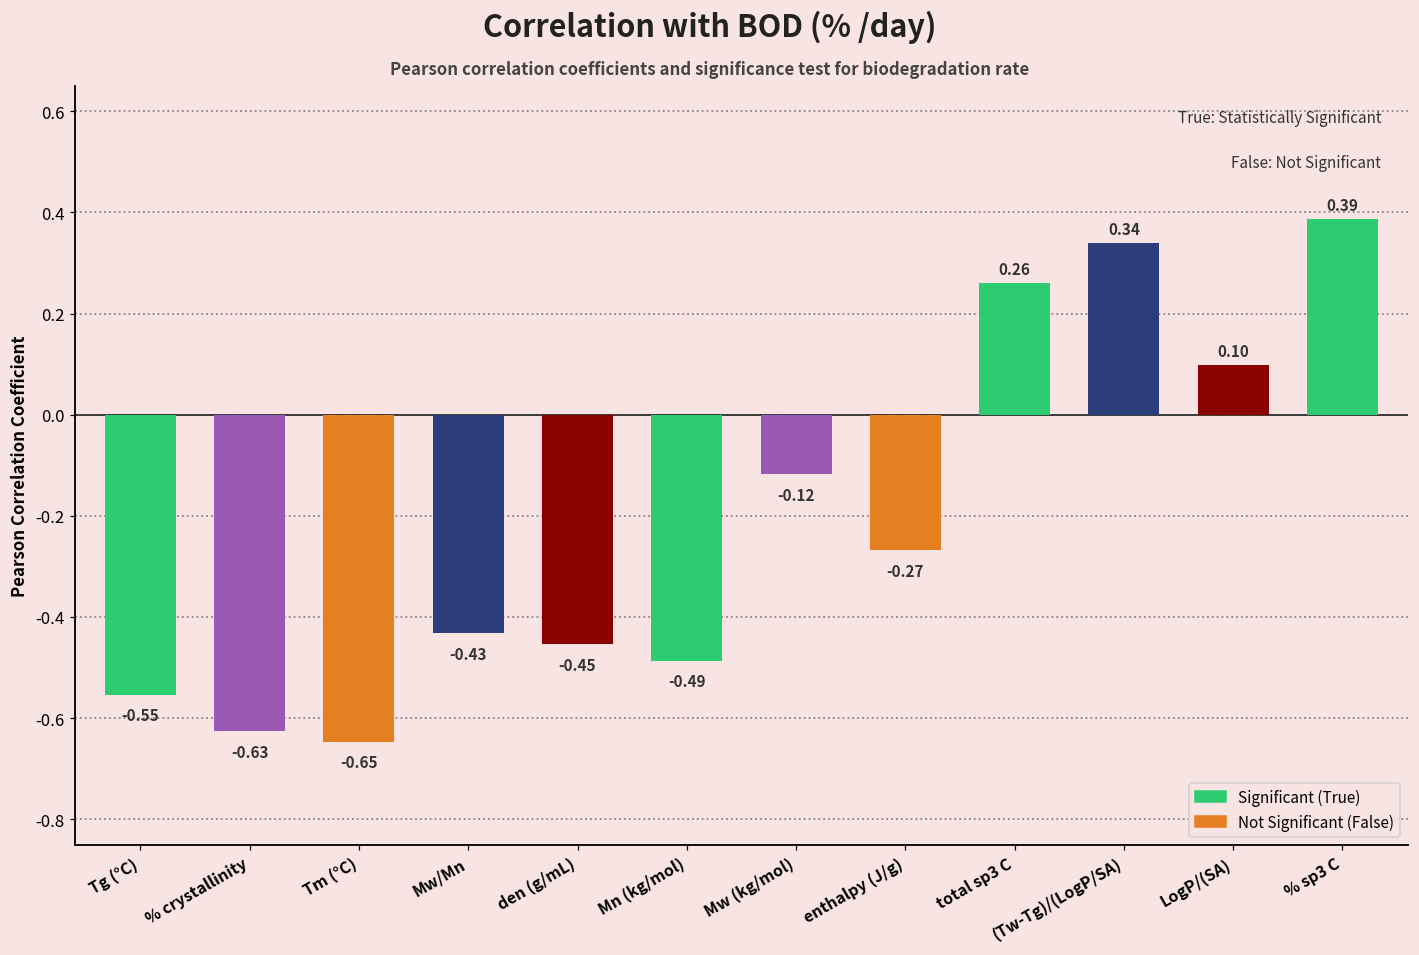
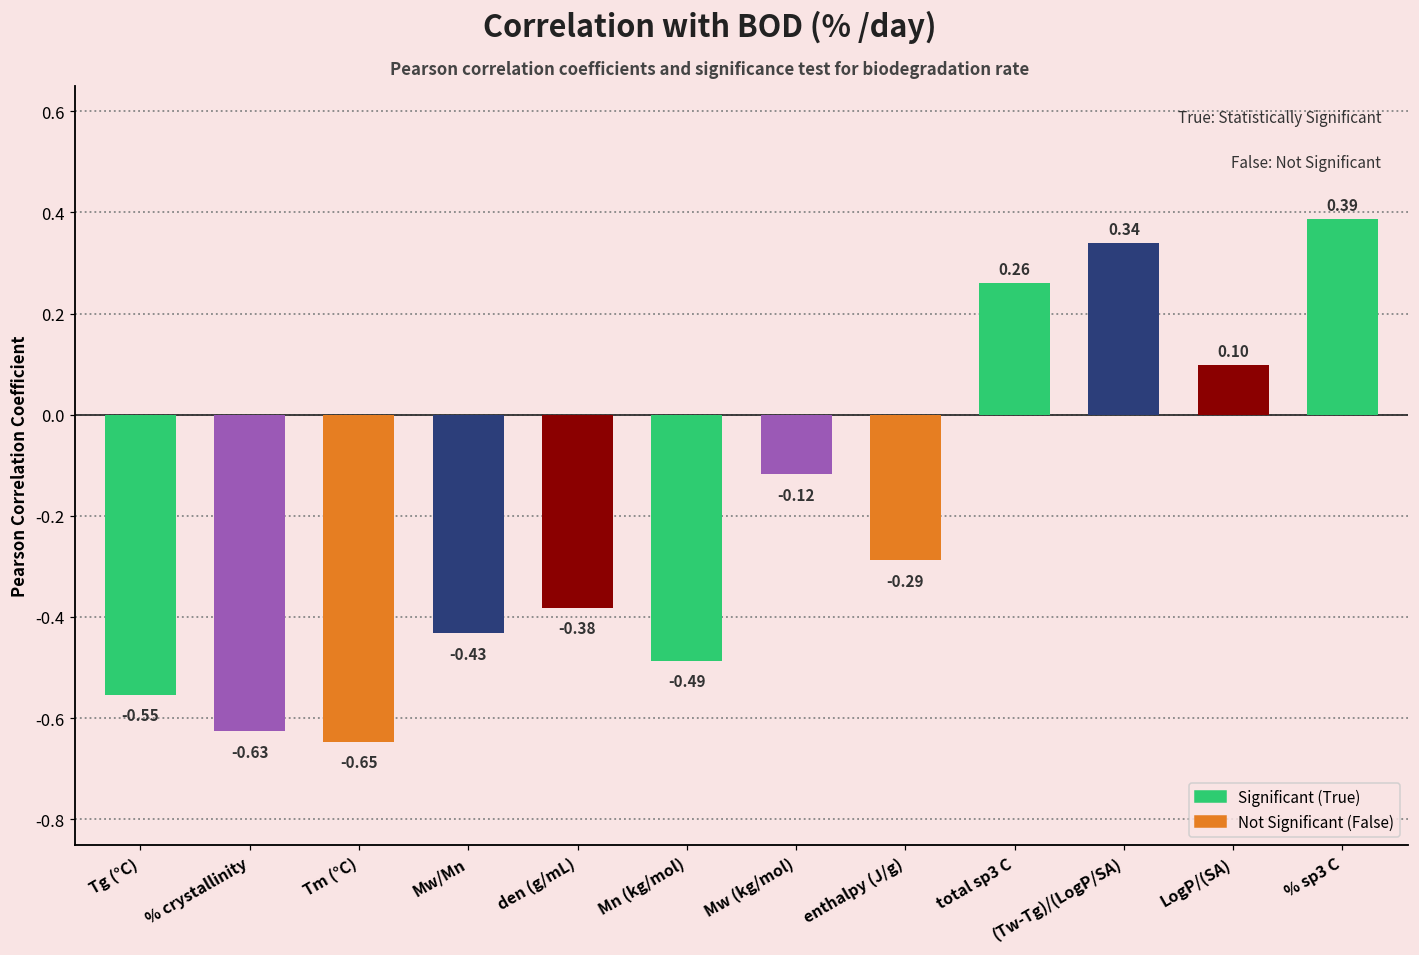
den (g/mL): -0.45 -> -0.38
enthalpy (J/g): -0.27 -> -0.29
